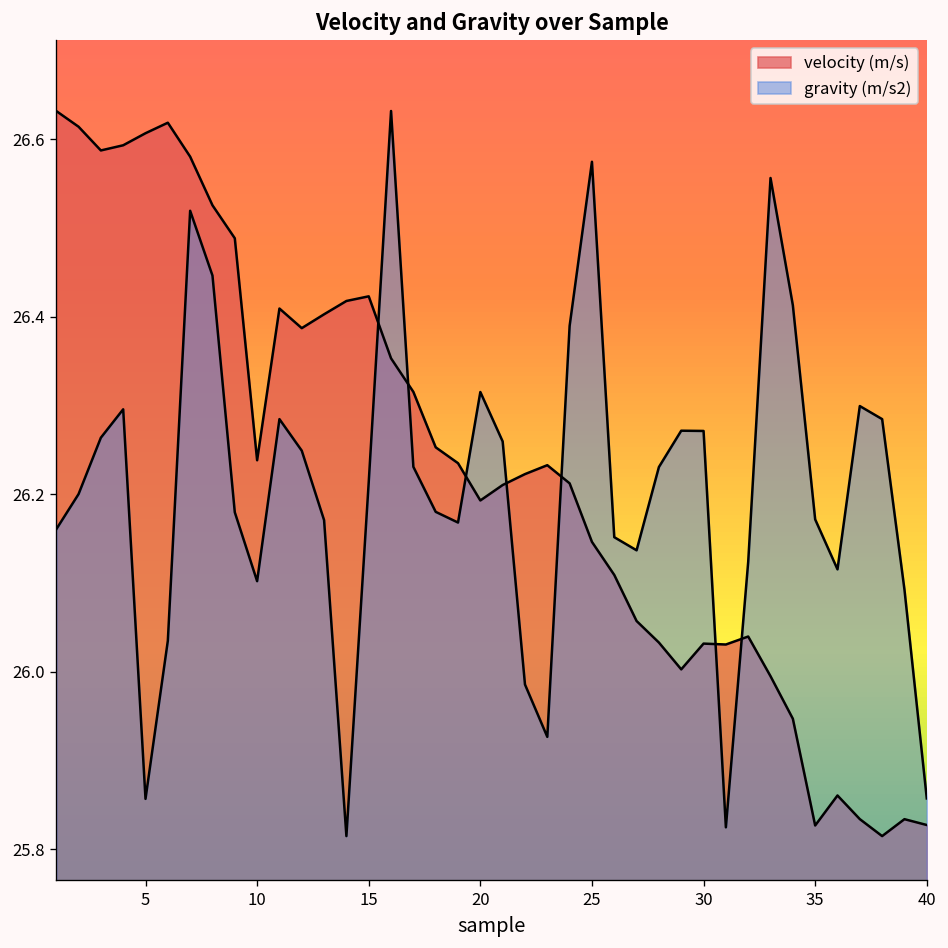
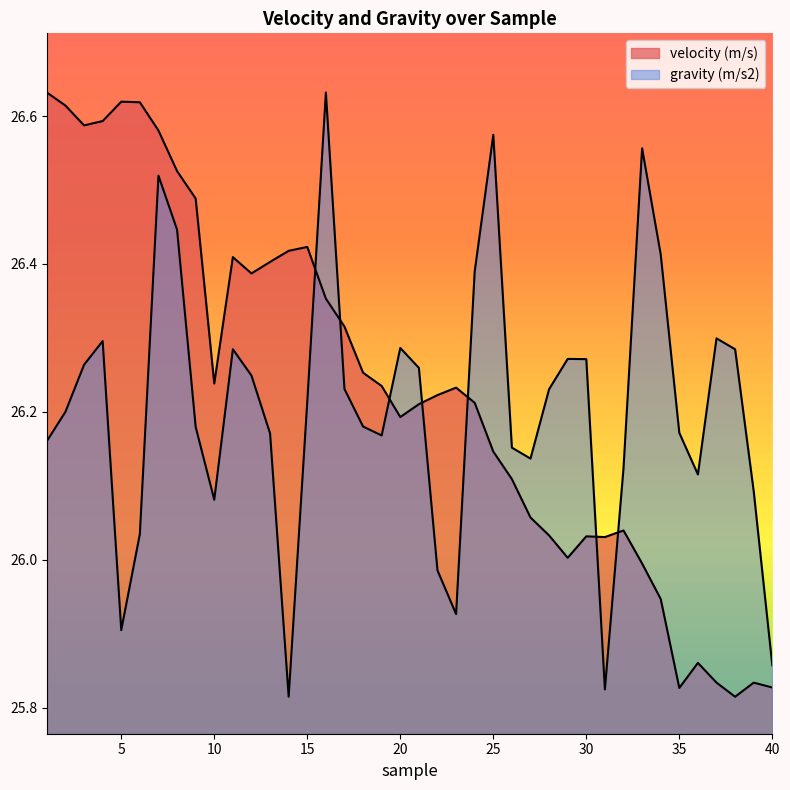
velocity (m/s), 5: 26.61 -> 26.62
gravity (m/s2), 5: 25.86 -> 25.90
gravity (m/s2), 10: 26.10 -> 26.08
gravity (m/s2), 20: 26.32 -> 26.29
